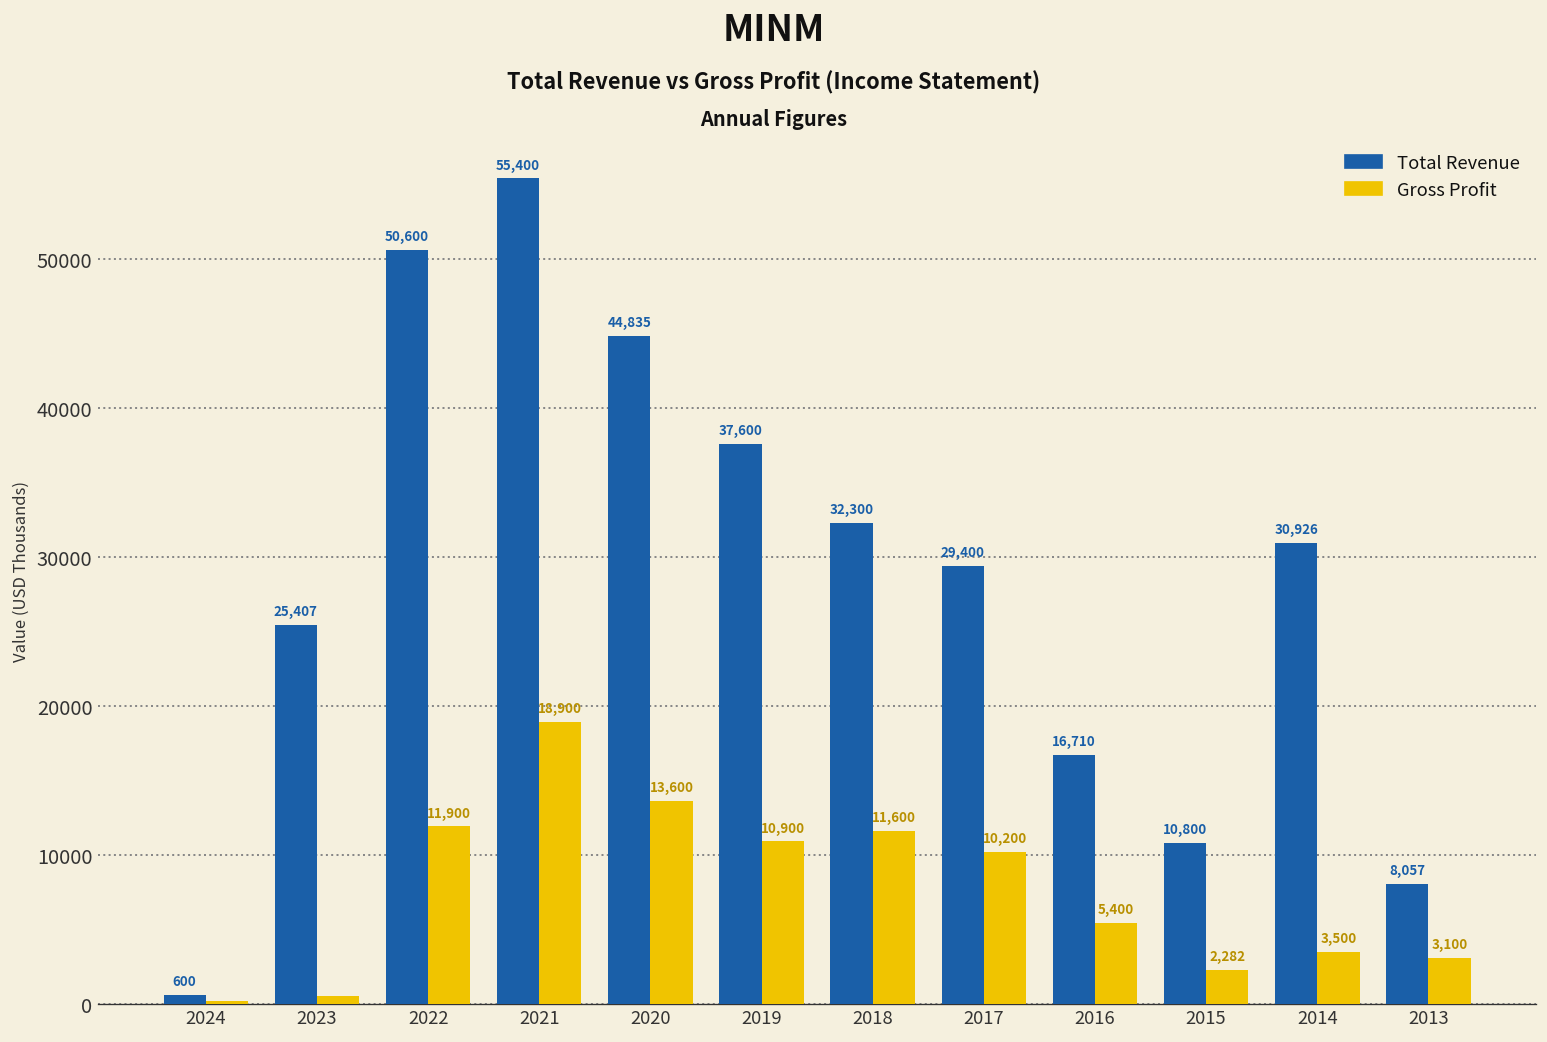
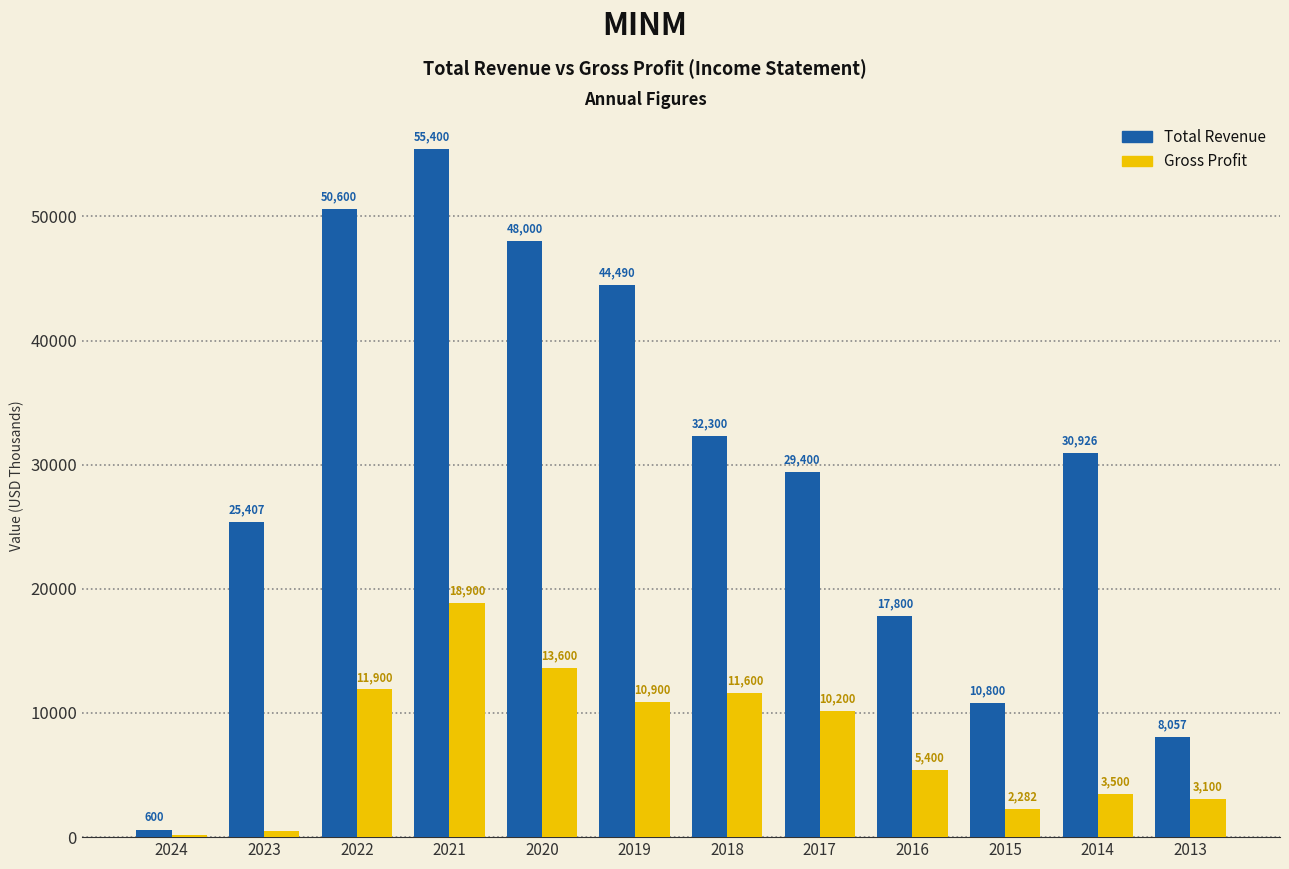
Total Revenue, 2020: 44,835 -> 48,000
Total Revenue, 2019: 37,600 -> 44,490
Total Revenue, 2016: 16,710 -> 17,800
